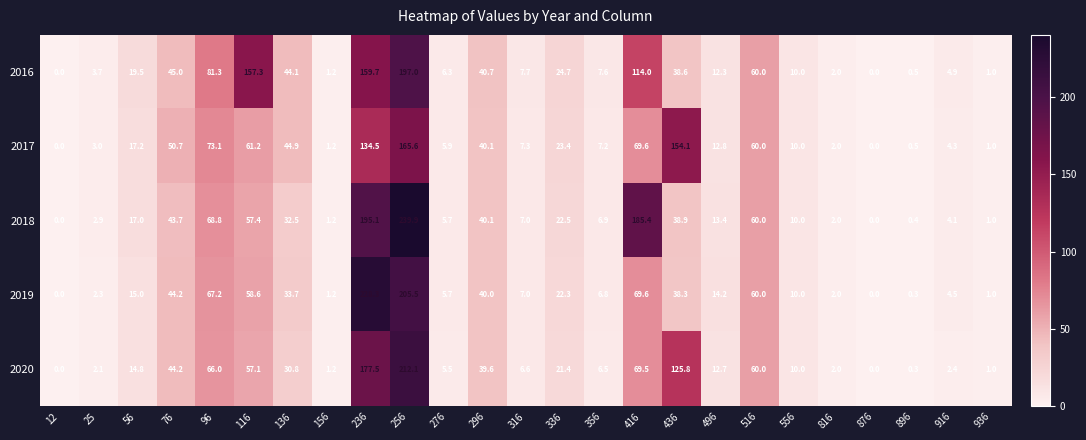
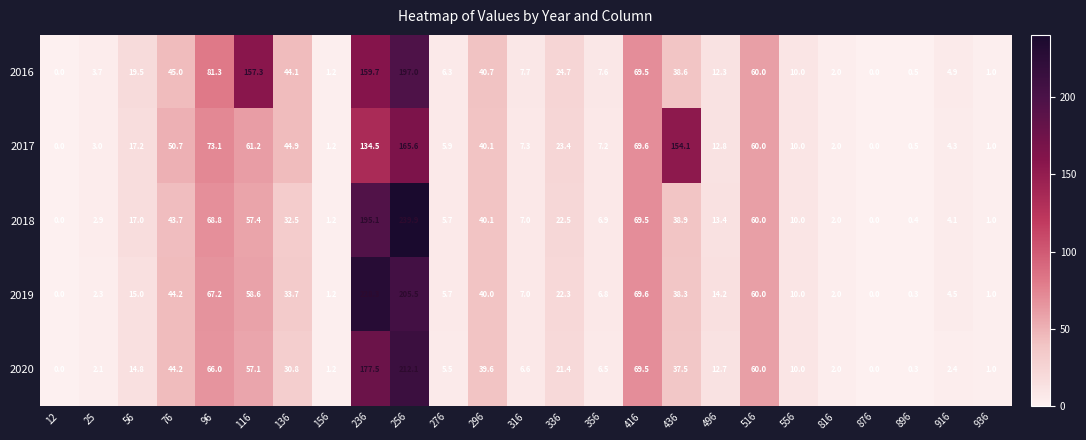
2016, 416: 114.0 -> 69.5
2018, 416: 185.4 -> 69.5
2020, 436: 125.8 -> 37.5
